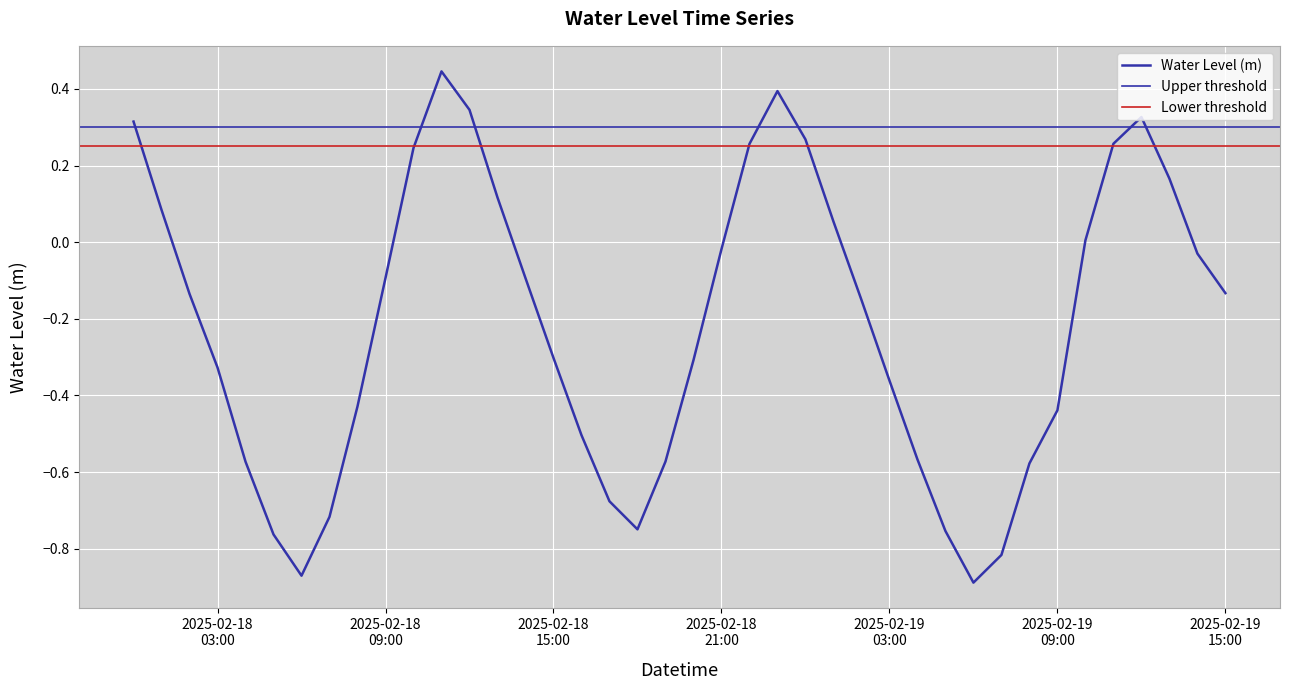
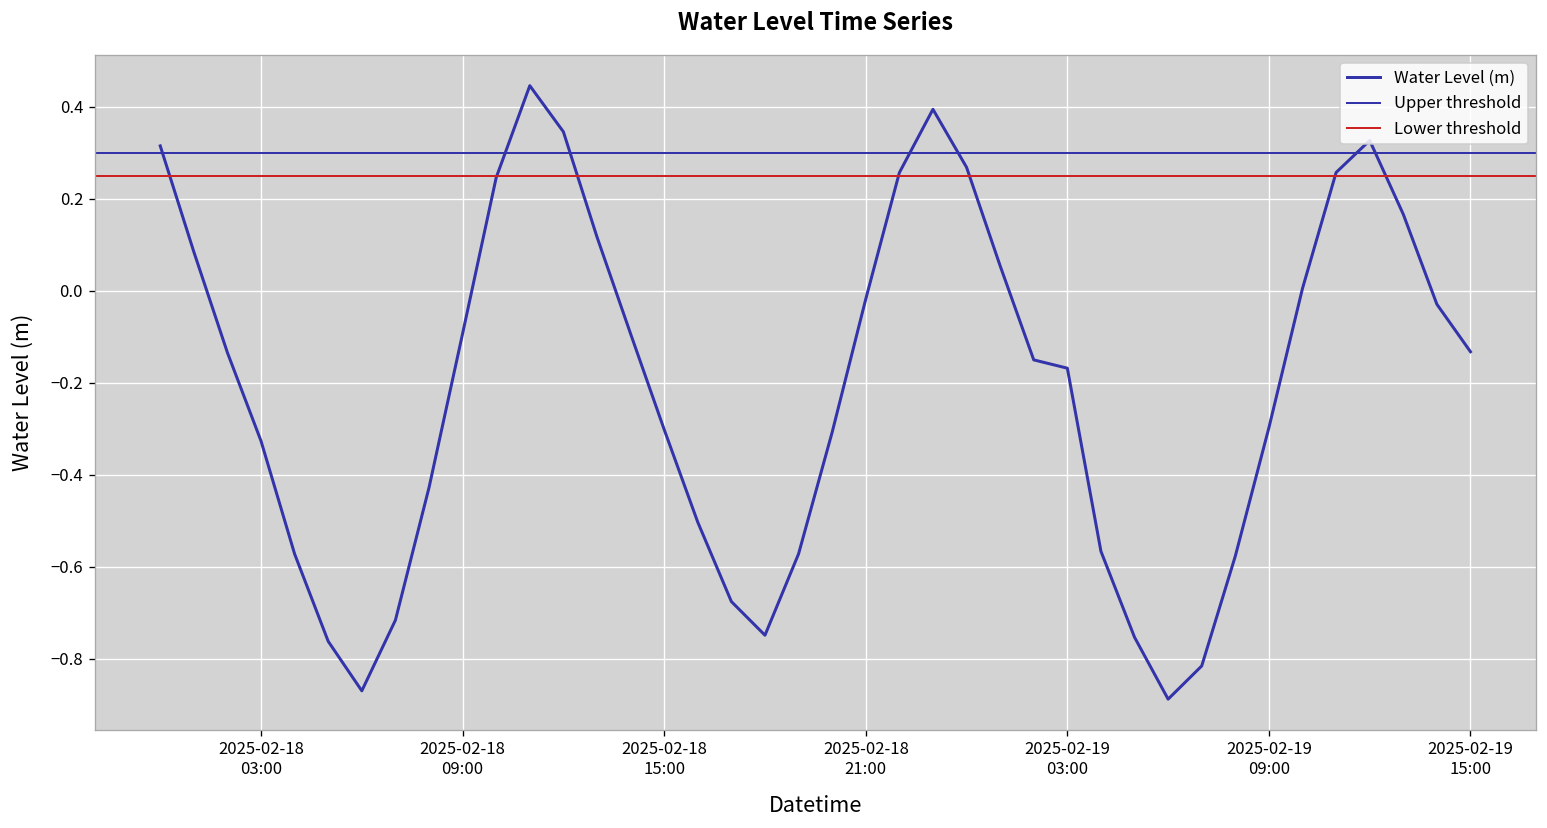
2025-02-19 03:00: -0.36 -> -0.17
2025-02-19 09:00: -0.44 -> -0.30
